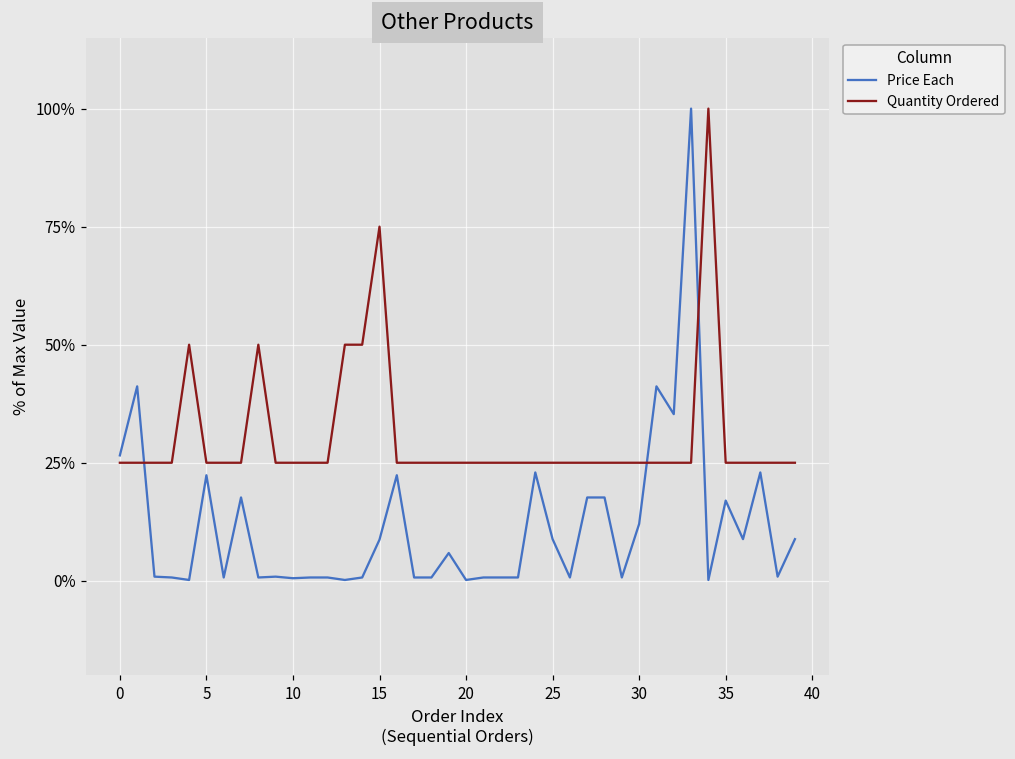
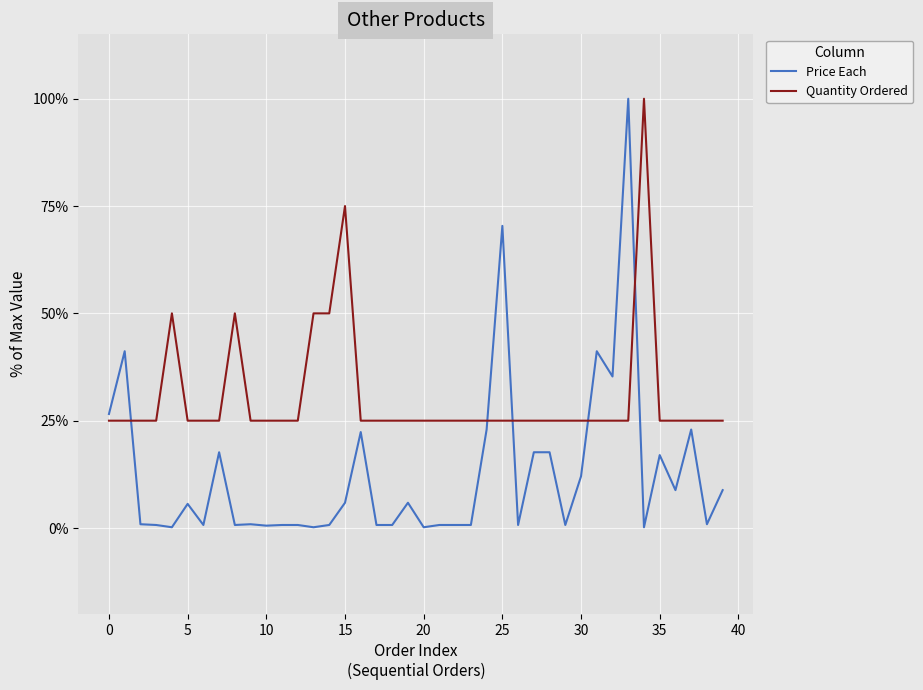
Price Each, 5: 22% -> 6%
Price Each, 15: 9% -> 6%
Price Each, 25: 9% -> 70%
